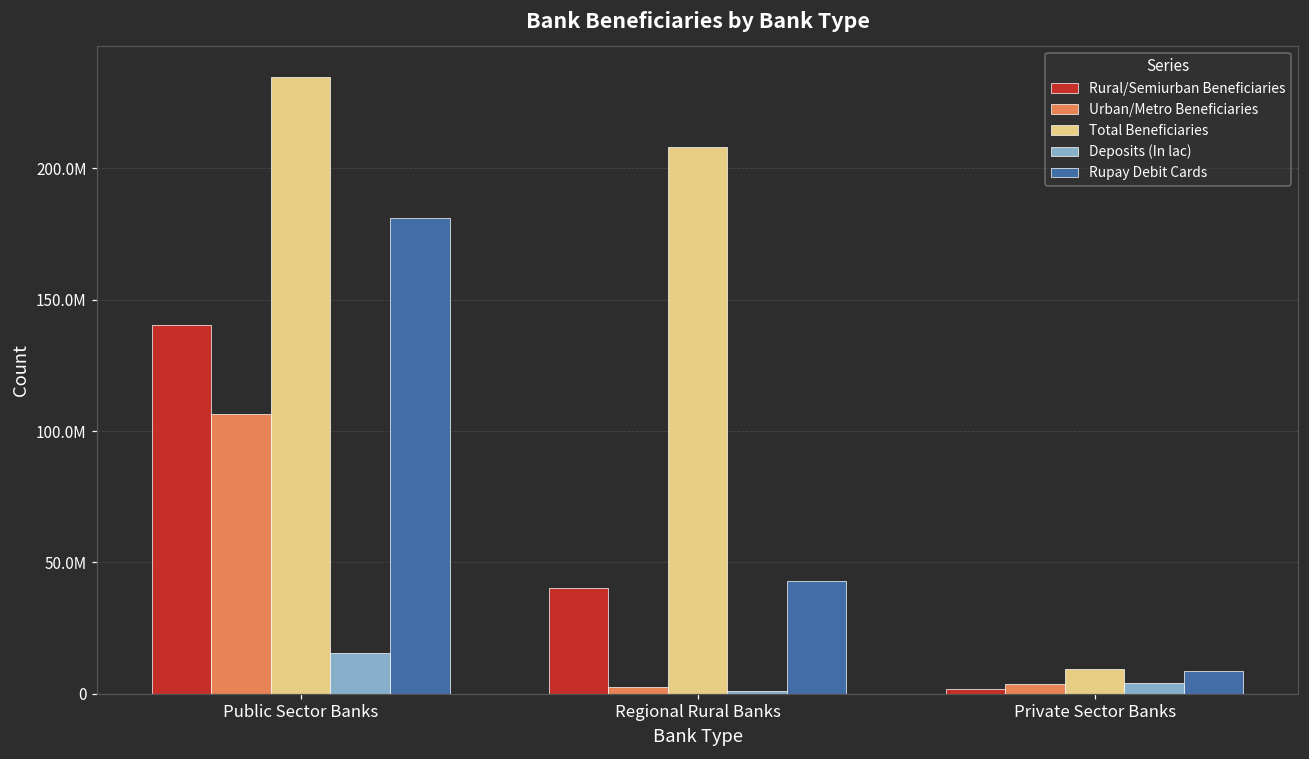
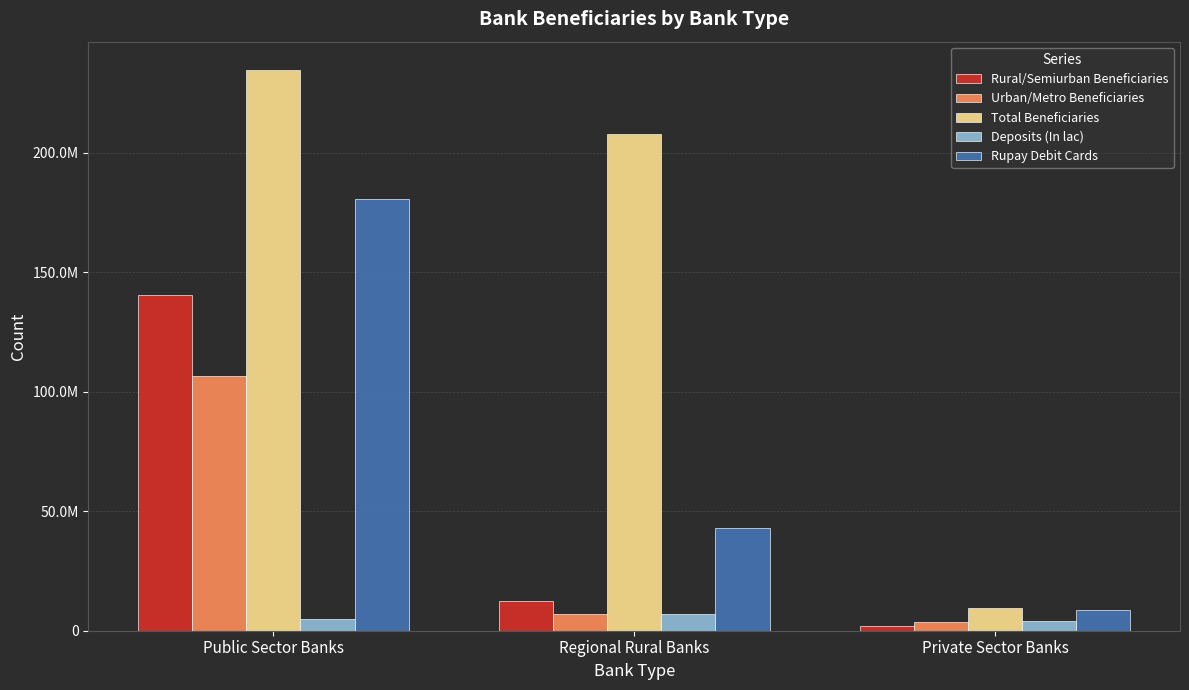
Deposits (In lac), Public Sector Banks: 16000000 -> 5000000
Rural/Semiurban Beneficiaries, Regional Rural Banks: 40000000 -> 12000000
Urban/Metro Beneficiaries, Regional Rural Banks: 2000000 -> 7000000
Deposits (In lac), Regional Rural Banks: 1000000 -> 7000000
